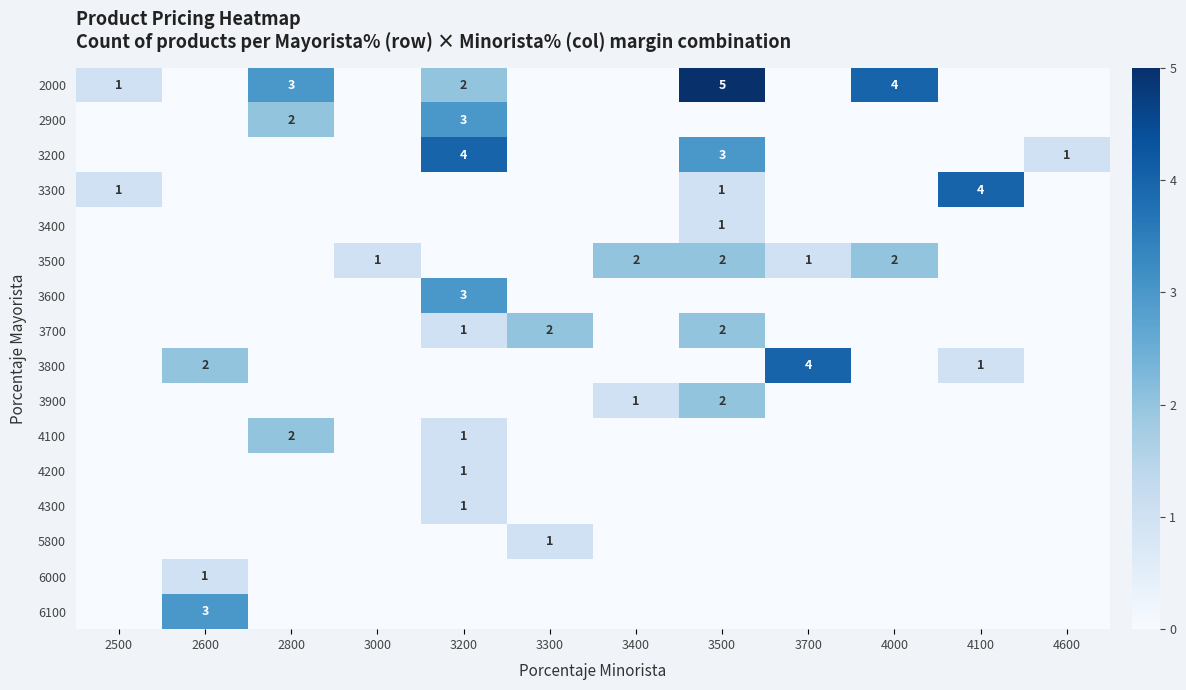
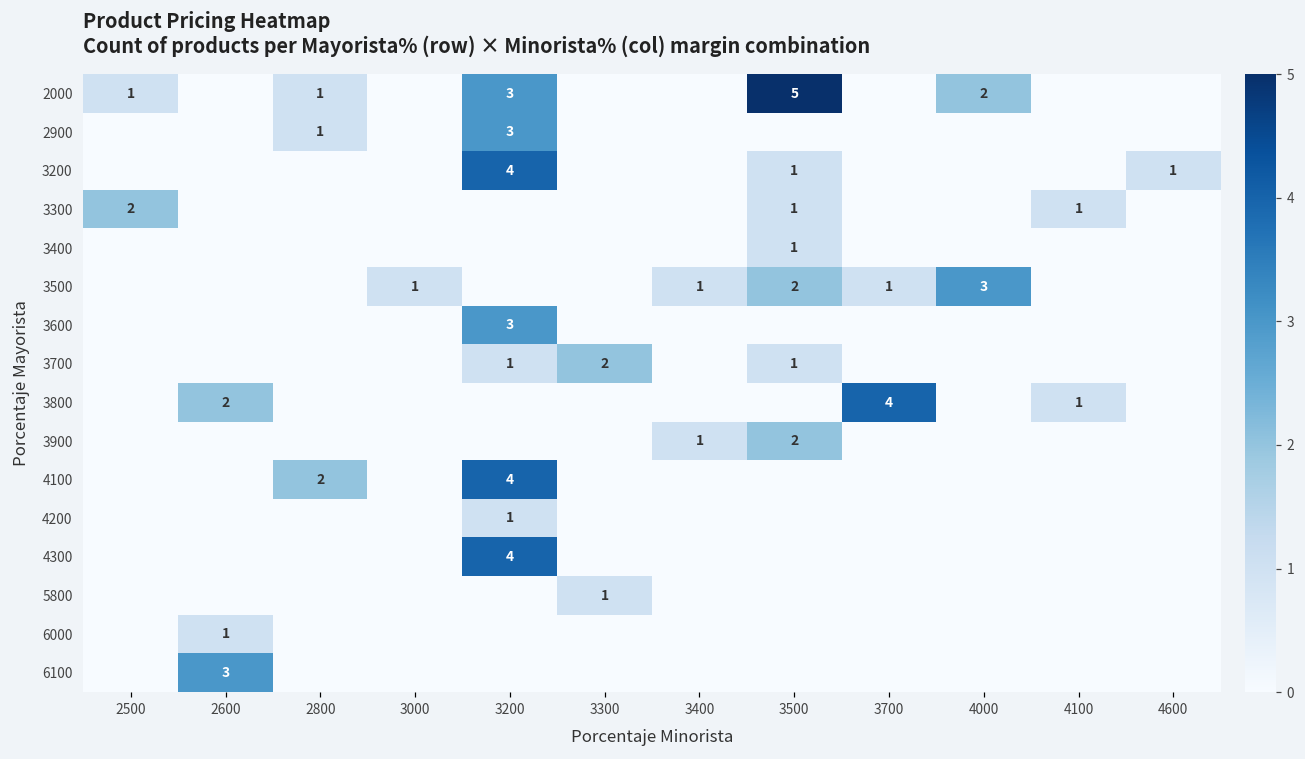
2000, 2800: 3 -> 1
2000, 3200: 2 -> 3
2000, 4000: 4 -> 2
2900, 2800: 2 -> 1
3200, 3500: 3 -> 1
3300, 2500: 1 -> 2
3300, 4100: 4 -> 1
3500, 3400: 2 -> 1
3500, 4000: 2 -> 3
3700, 3500: 2 -> 1
4100, 3200: 1 -> 4
4300, 3200: 1 -> 4
